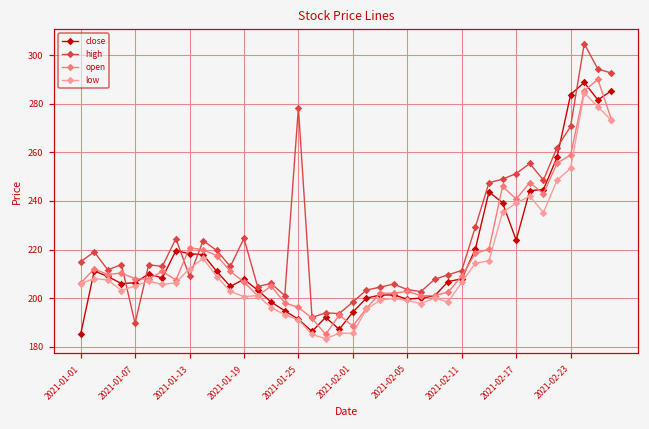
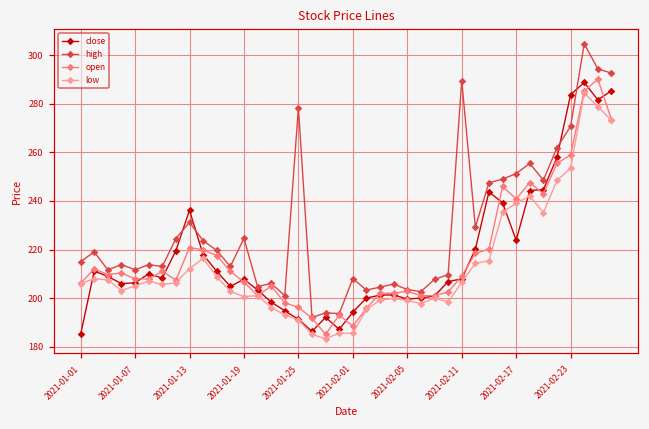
high, 2021-01-07: 190 -> 212
close, 2021-01-13: 218 -> 236
high, 2021-01-13: 209 -> 231
high, 2021-02-01: 198 -> 208
high, 2021-02-11: 211 -> 290
